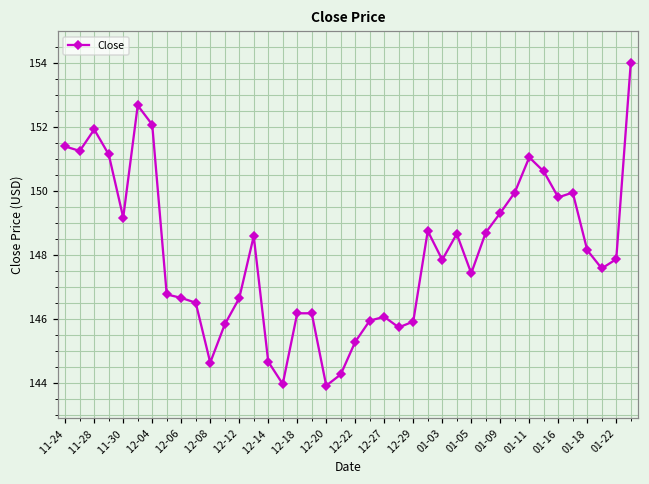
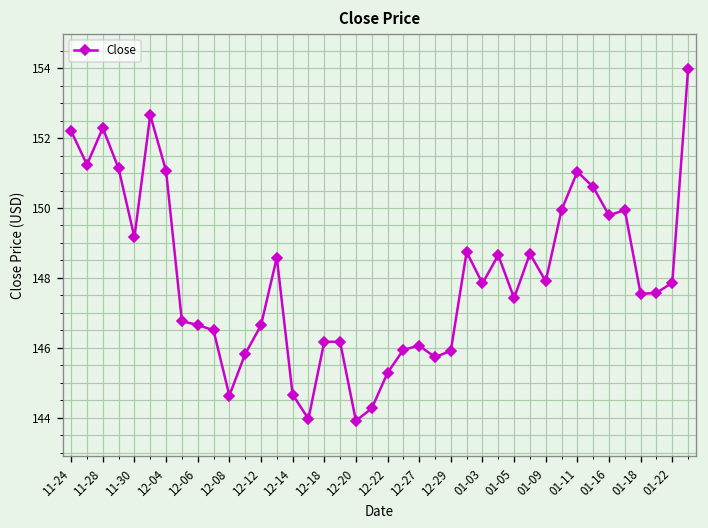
11-24: 151.4 -> 152.2
11-28: 151.9 -> 152.3
12-04: 152.1 -> 151.1
01-09: 149.3 -> 147.9
01-18: 148.1 -> 147.5
